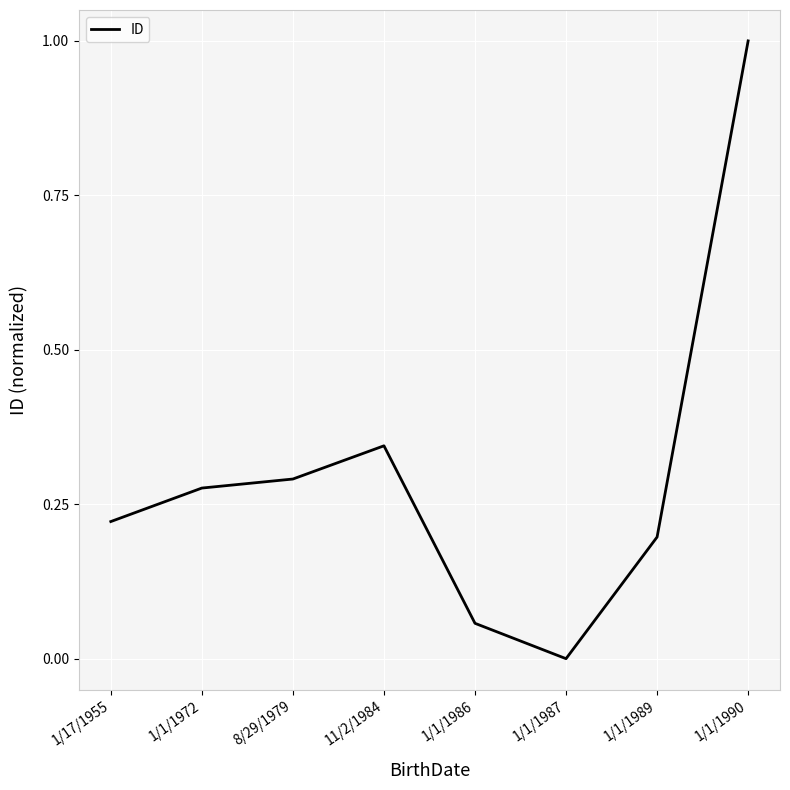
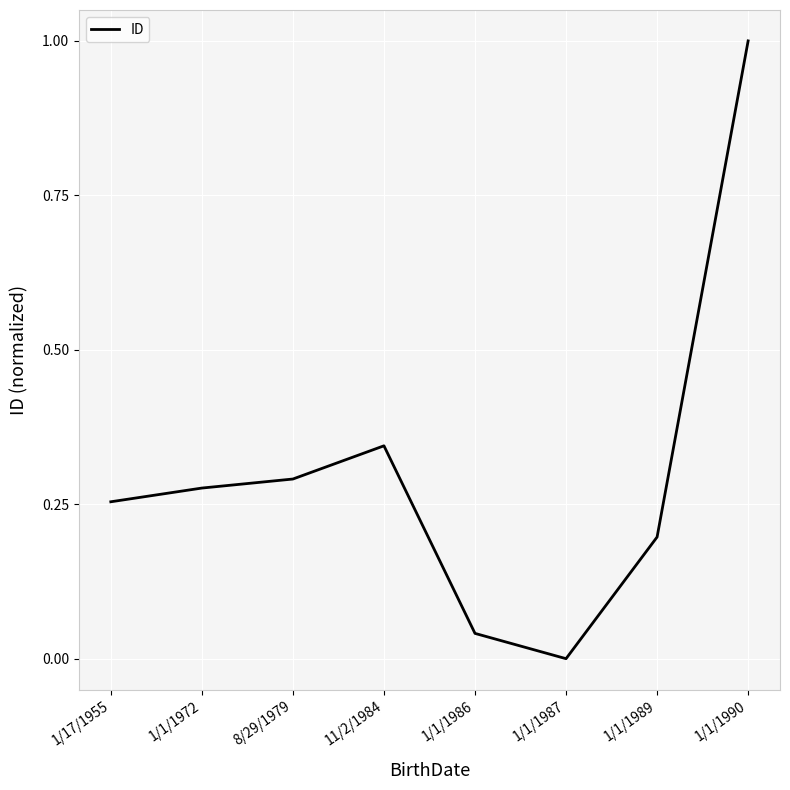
1/17/1955: 0.22 -> 0.25
1/1/1986: 0.06 -> 0.04
